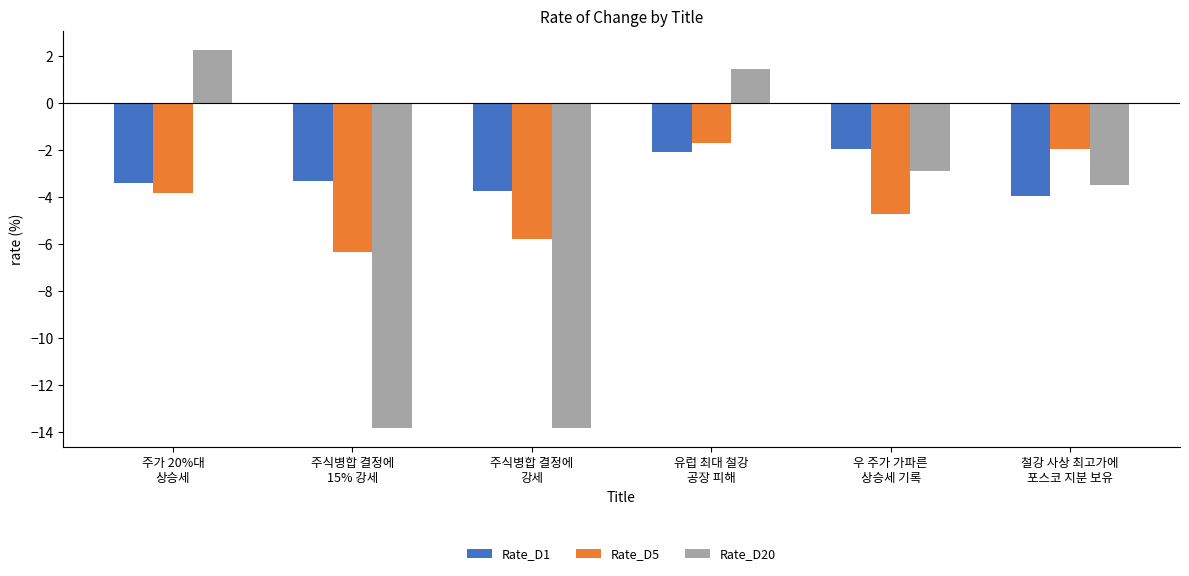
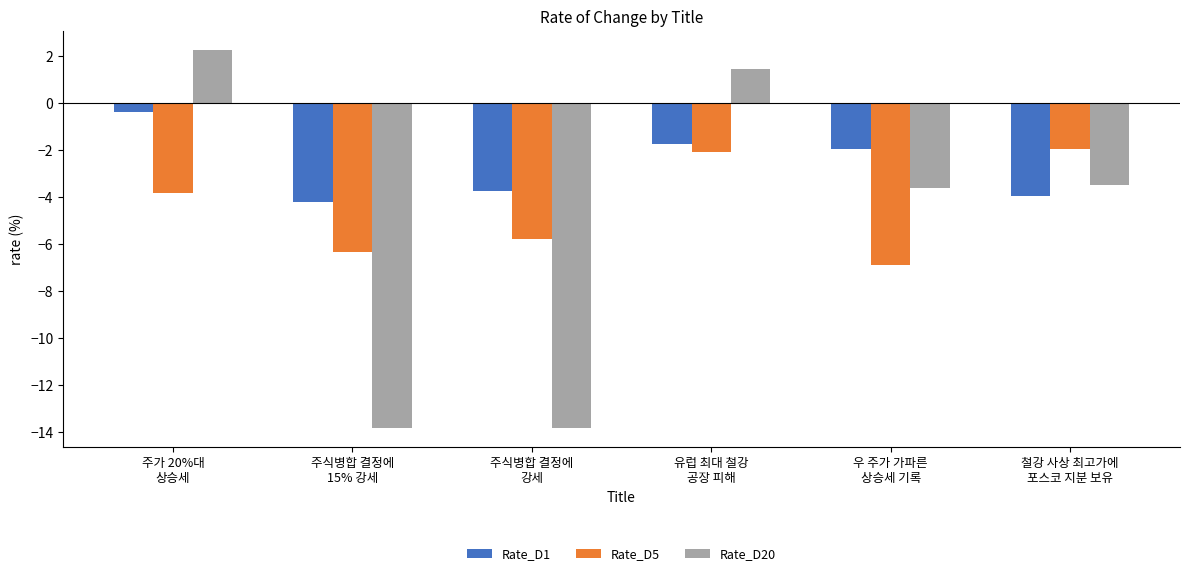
Rate_D1, 주가 20%대 상승세: -3.4 -> -0.4
Rate_D1, 주식병합 결정에 15% 강세: -3.3 -> -4.2
Rate_D1, 유럽 최대 철강 공장 피해: -2.1 -> -1.7
Rate_D5, 유럽 최대 철강 공장 피해: -1.7 -> -2.1
Rate_D5, 우 주가 가파른 상승세 기록: -4.7 -> -6.9
Rate_D20, 우 주가 가파른 상승세 기록: -2.9 -> -3.6
